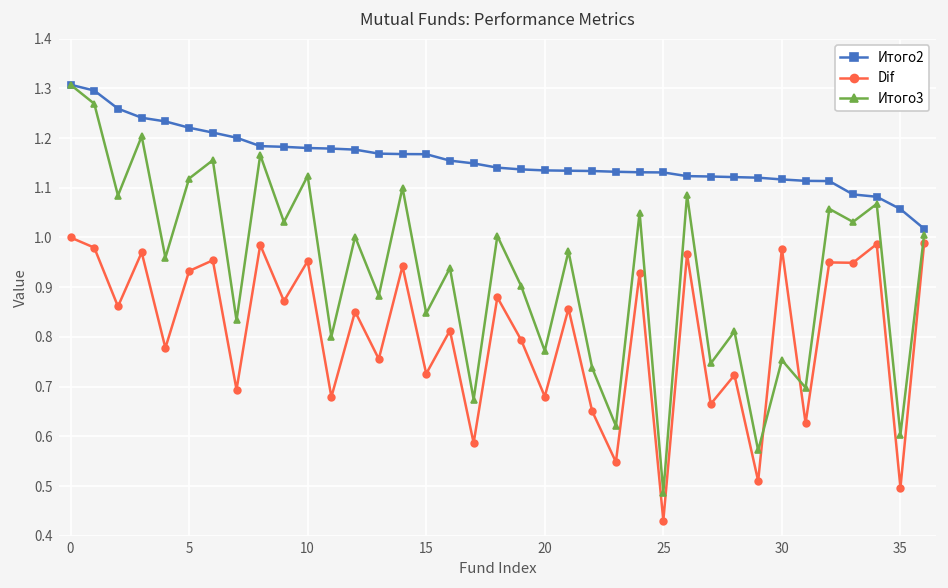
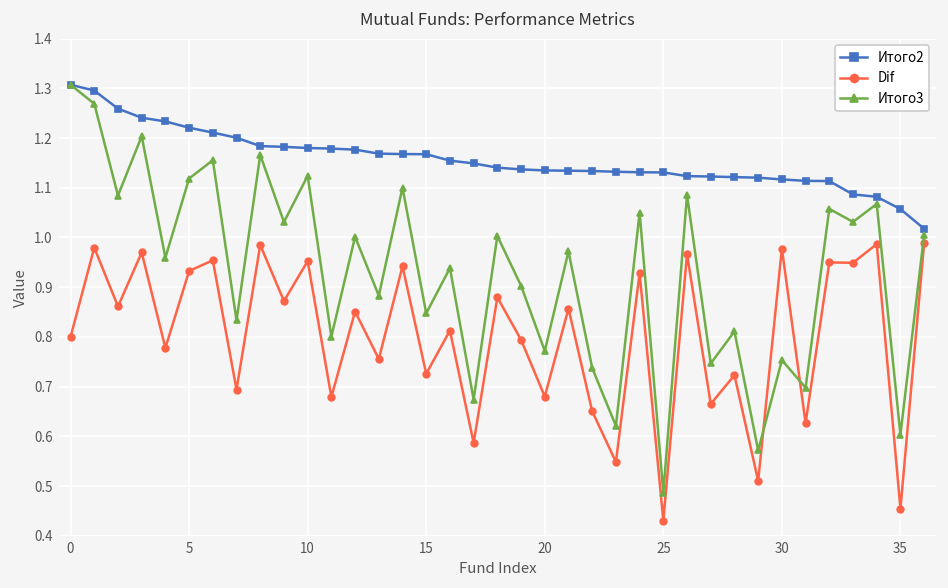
Dif, 0: 1.0 -> 0.8
Dif, 35: 0.50 -> 0.45
